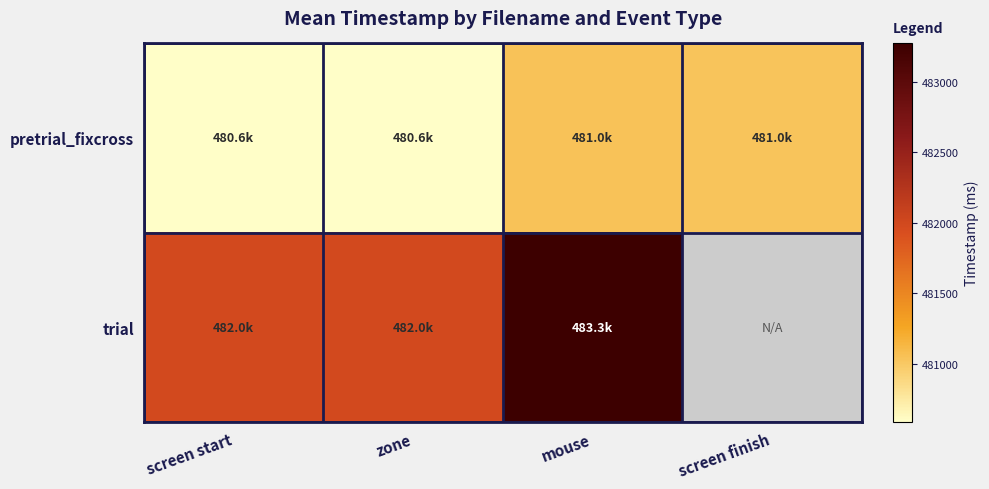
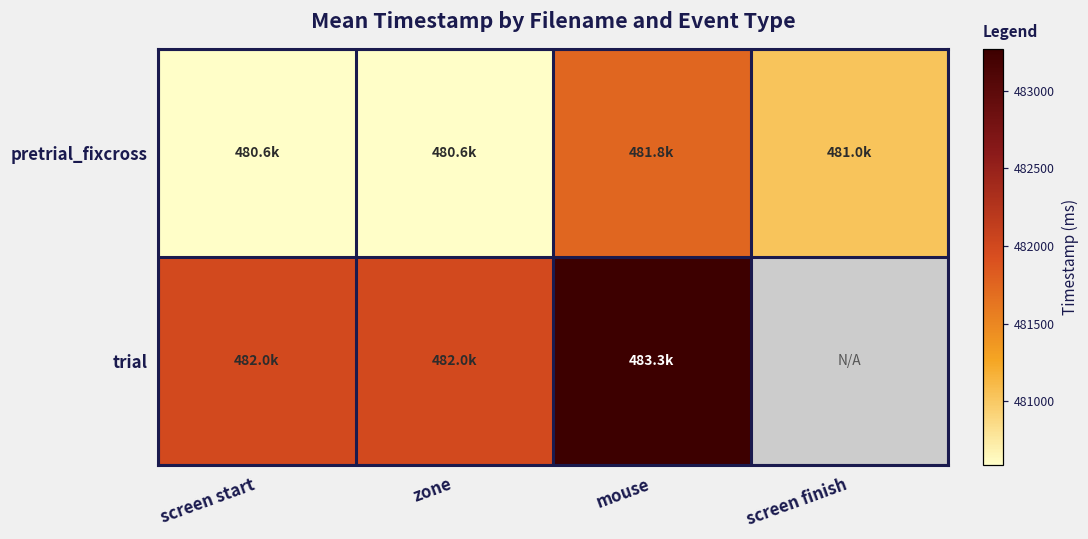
pretrial_fixcross, mouse: 481.0k -> 481.8k
